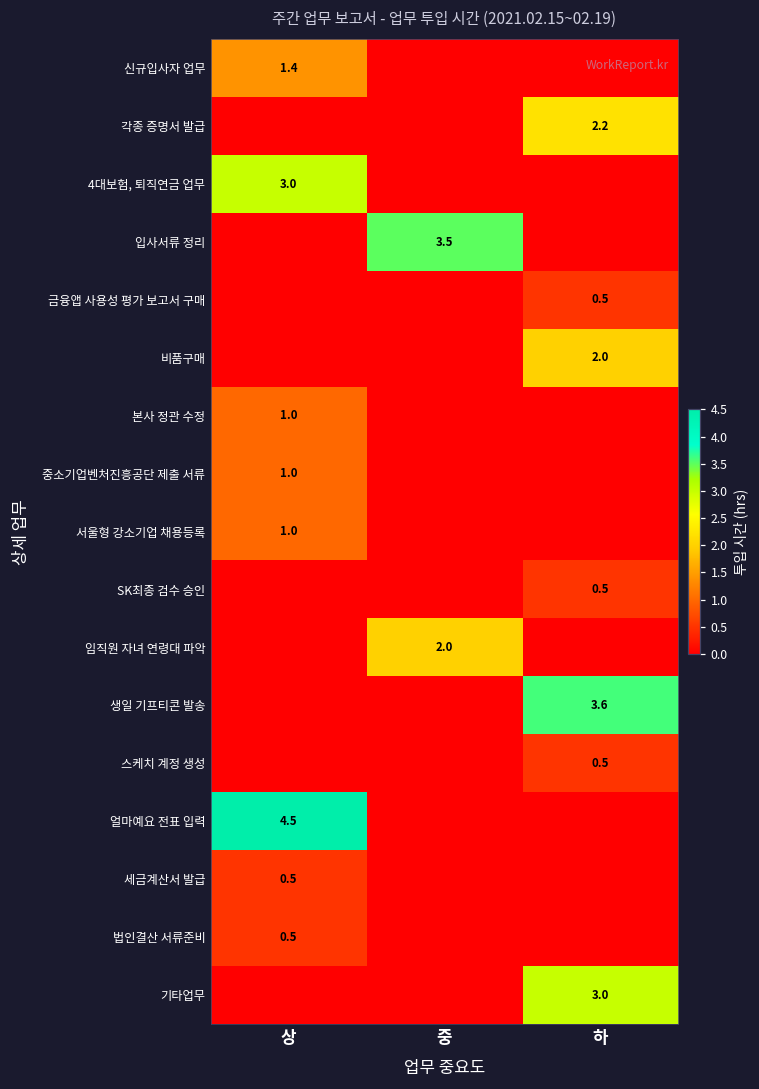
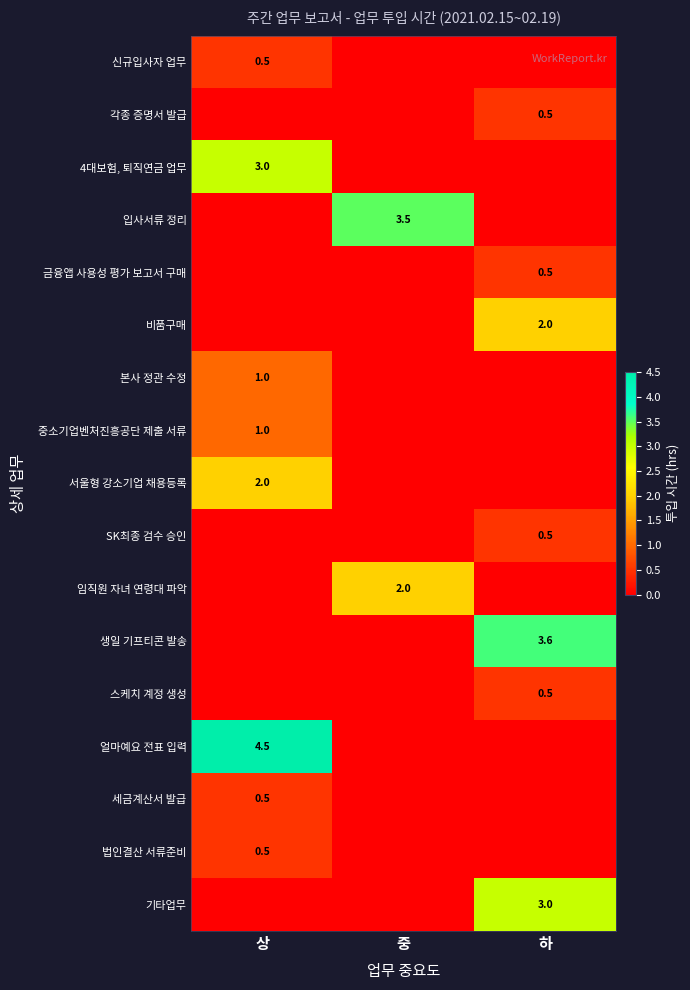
신규입사자 업무, 상: 1.4 -> 0.5
각종 증명서 발급, 하: 2.2 -> 0.5
서울형 강소기업 채용등록, 상: 1.0 -> 2.0
